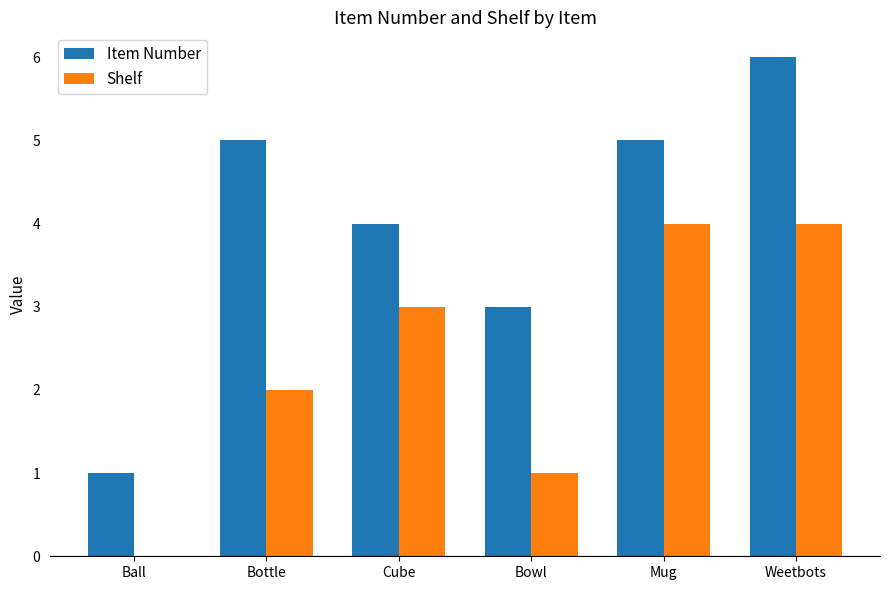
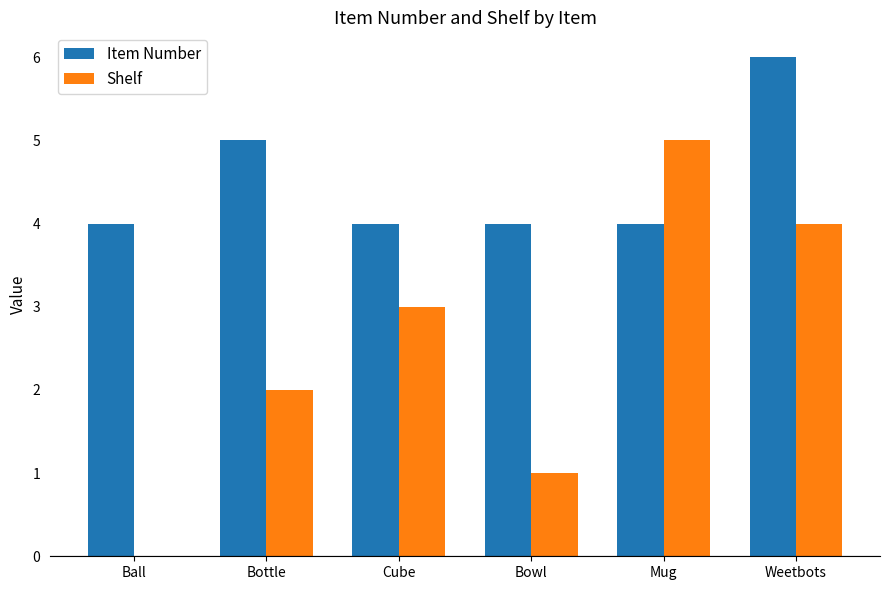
Item Number, Ball: 1 -> 4
Item Number, Bowl: 3 -> 4
Item Number, Mug: 5 -> 4
Shelf, Mug: 4 -> 5
